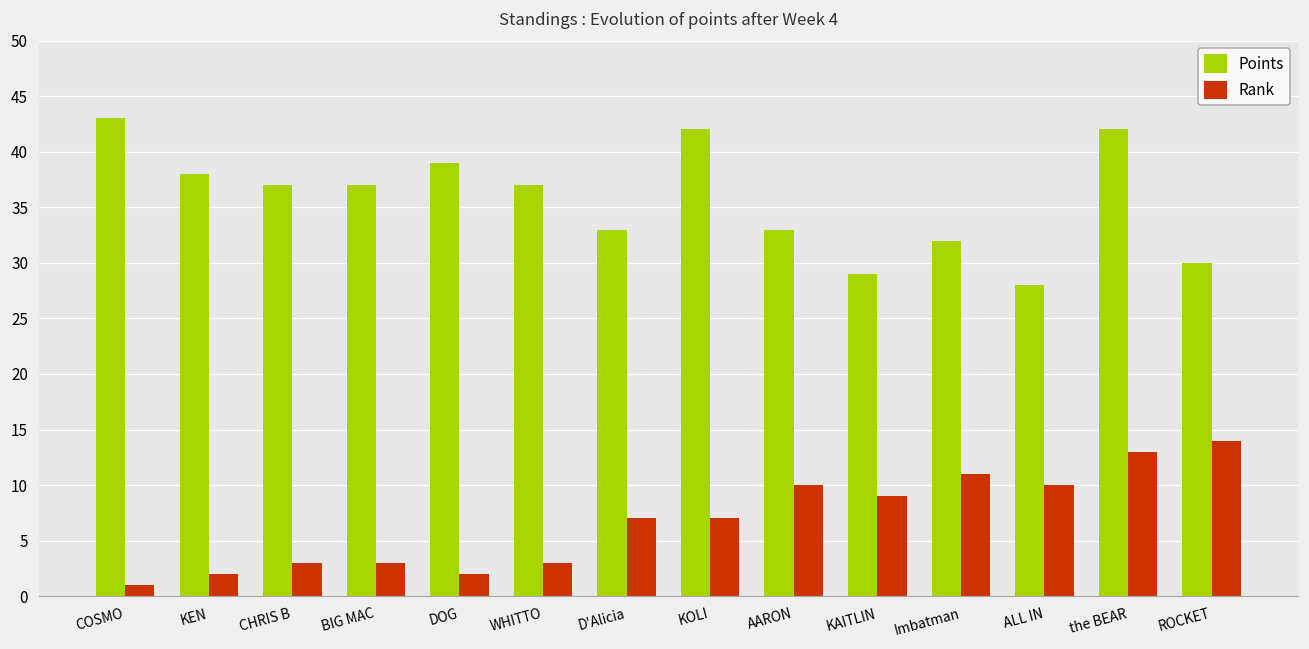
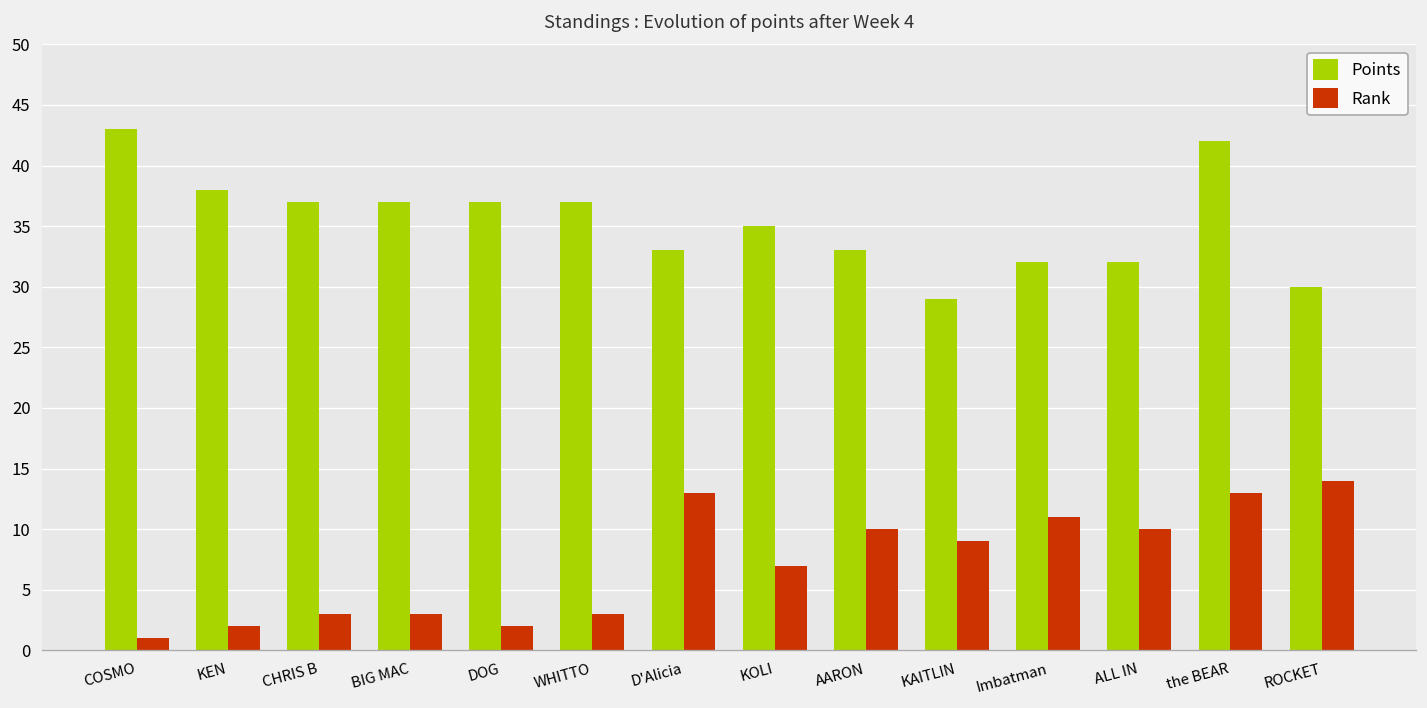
Points, DOG: 39 -> 37
Rank, D'Alicia: 7 -> 13
Points, KOLI: 42 -> 35
Points, ALL IN: 28 -> 32
